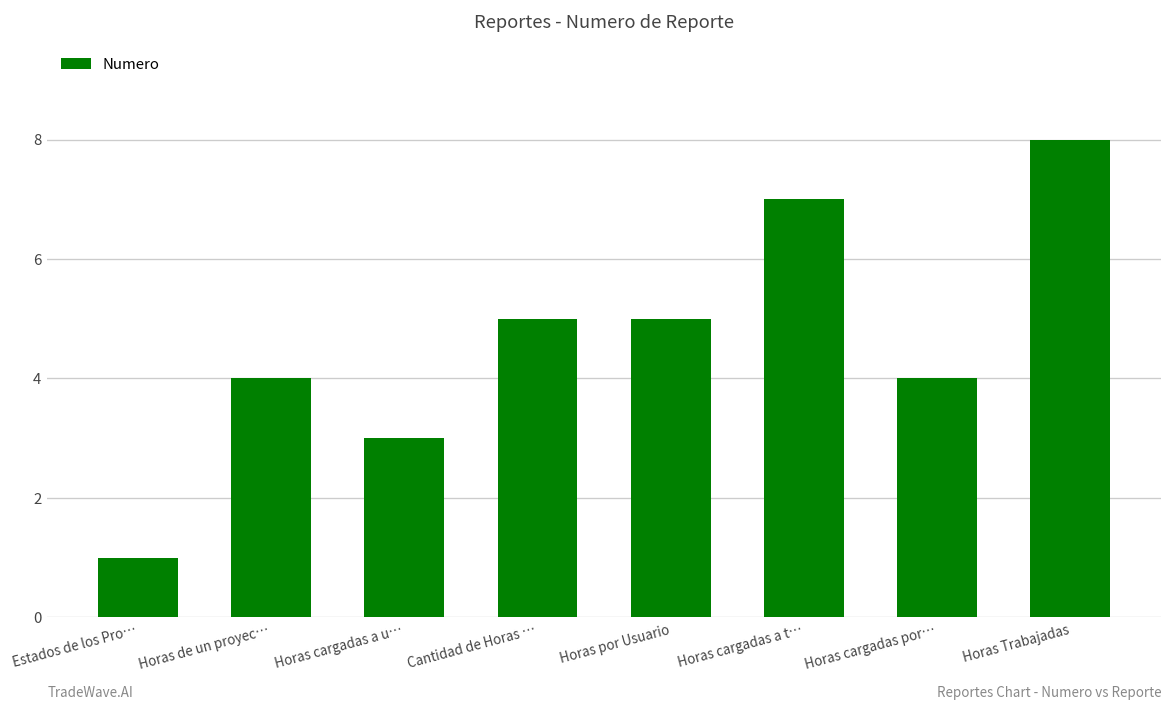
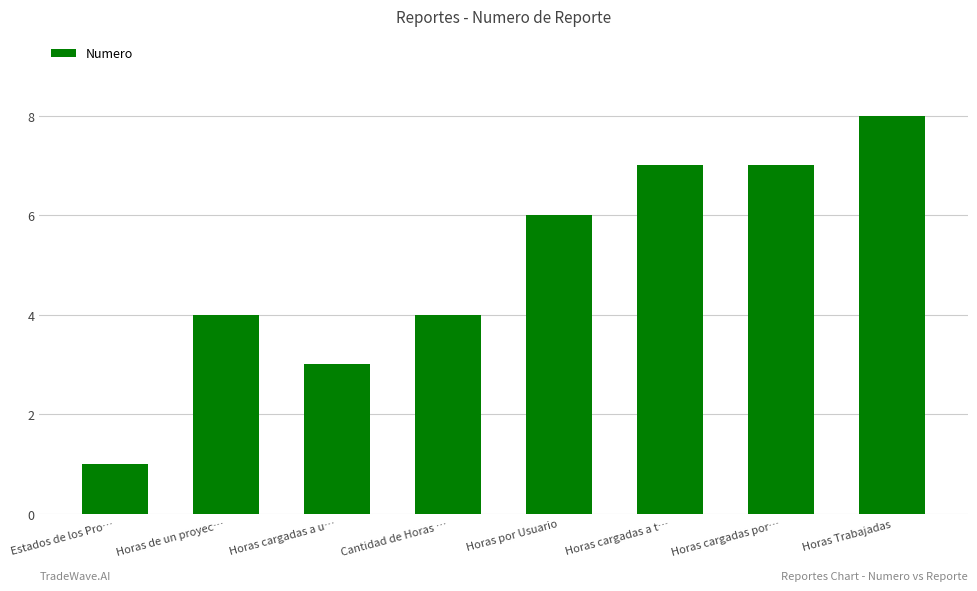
Cantidad de Horas …: 5 -> 4
Horas por Usuario: 5 -> 6
Horas cargadas por…: 4 -> 7
